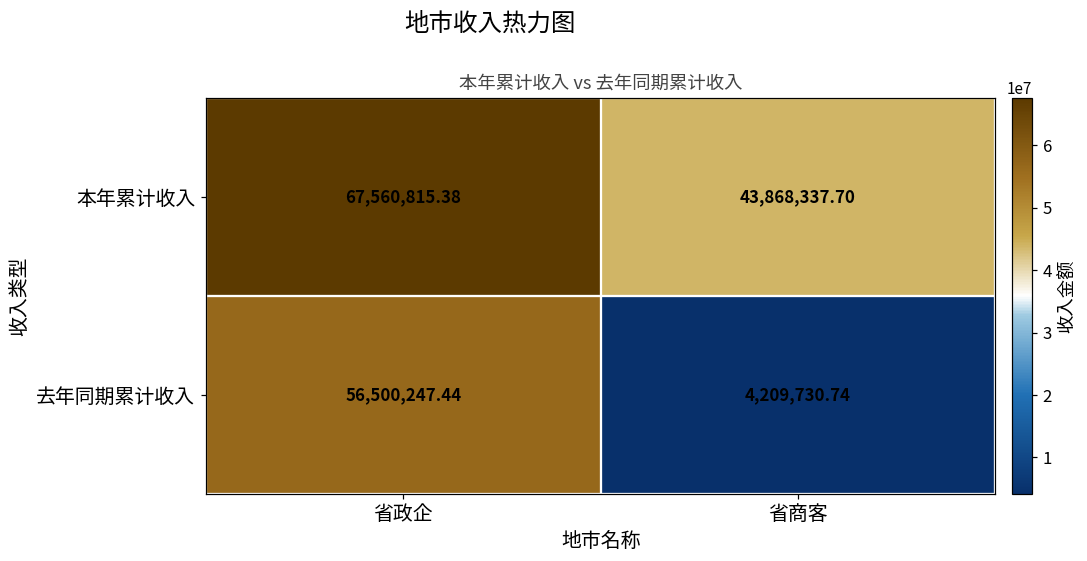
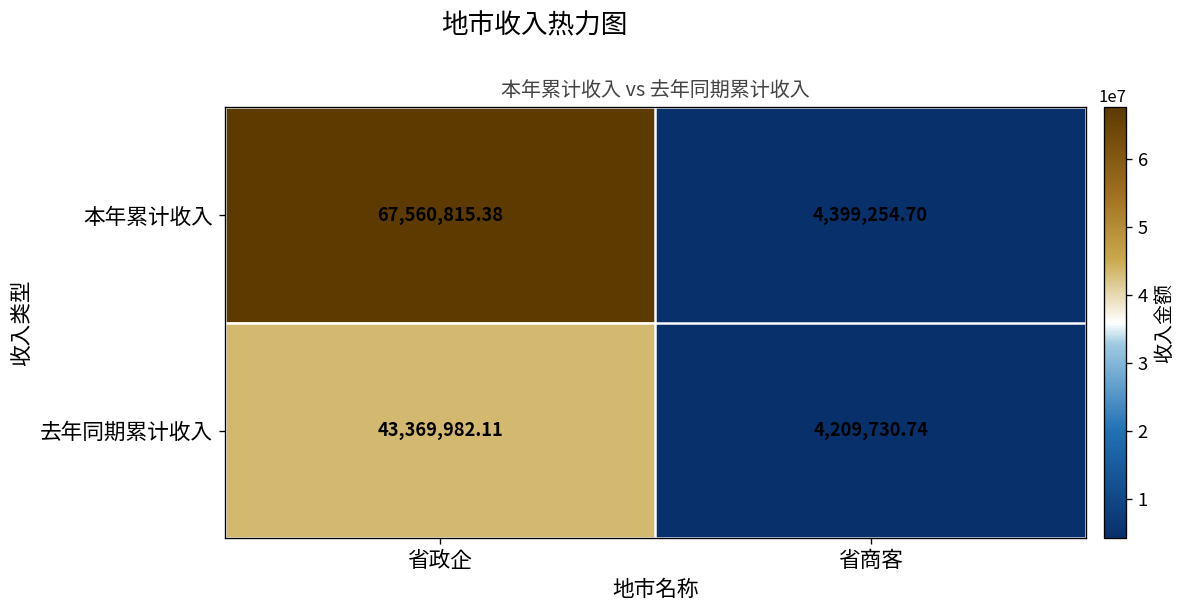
本年累计收入, 省商客: 43,868,337.70 -> 4,399,254.70
去年同期累计收入, 省政企: 56,500,247.44 -> 43,369,982.11
